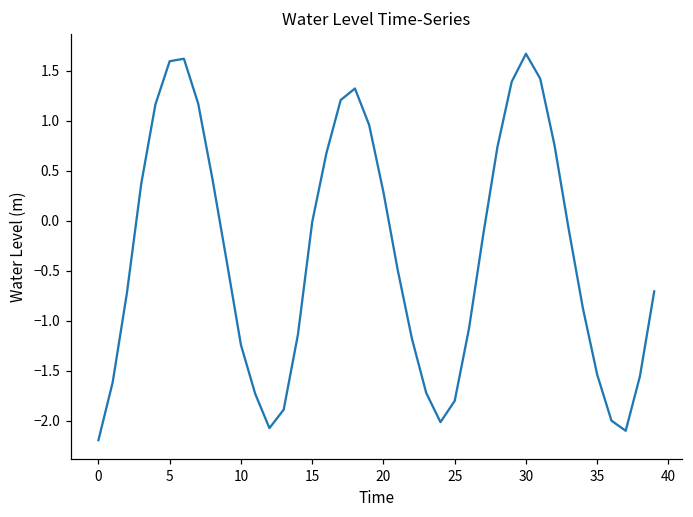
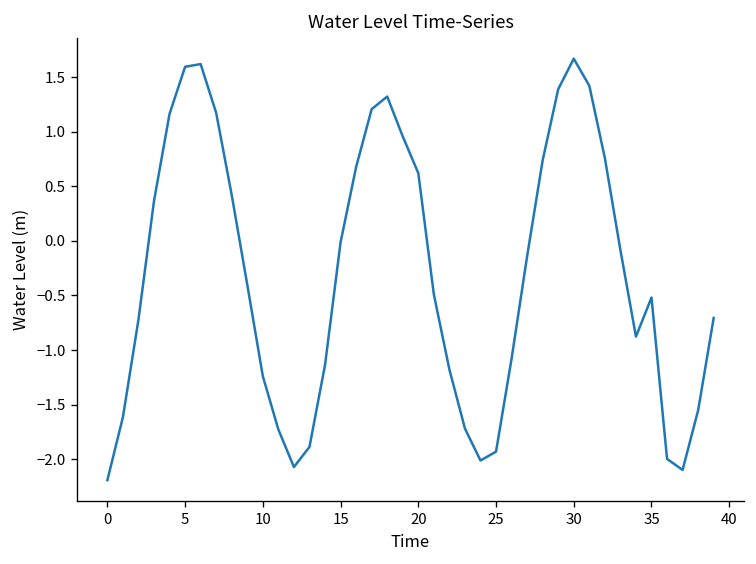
20: 0.3 -> 0.6
25: -1.8 -> -1.9
35: -1.5 -> -0.5
